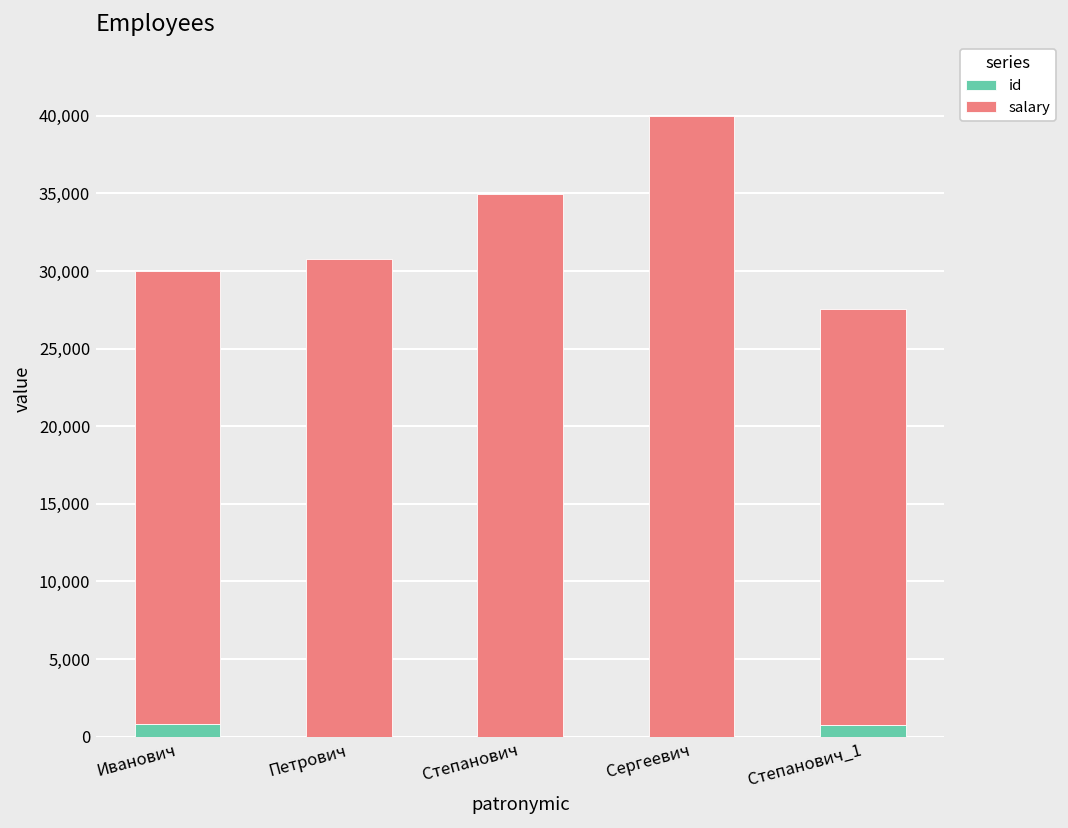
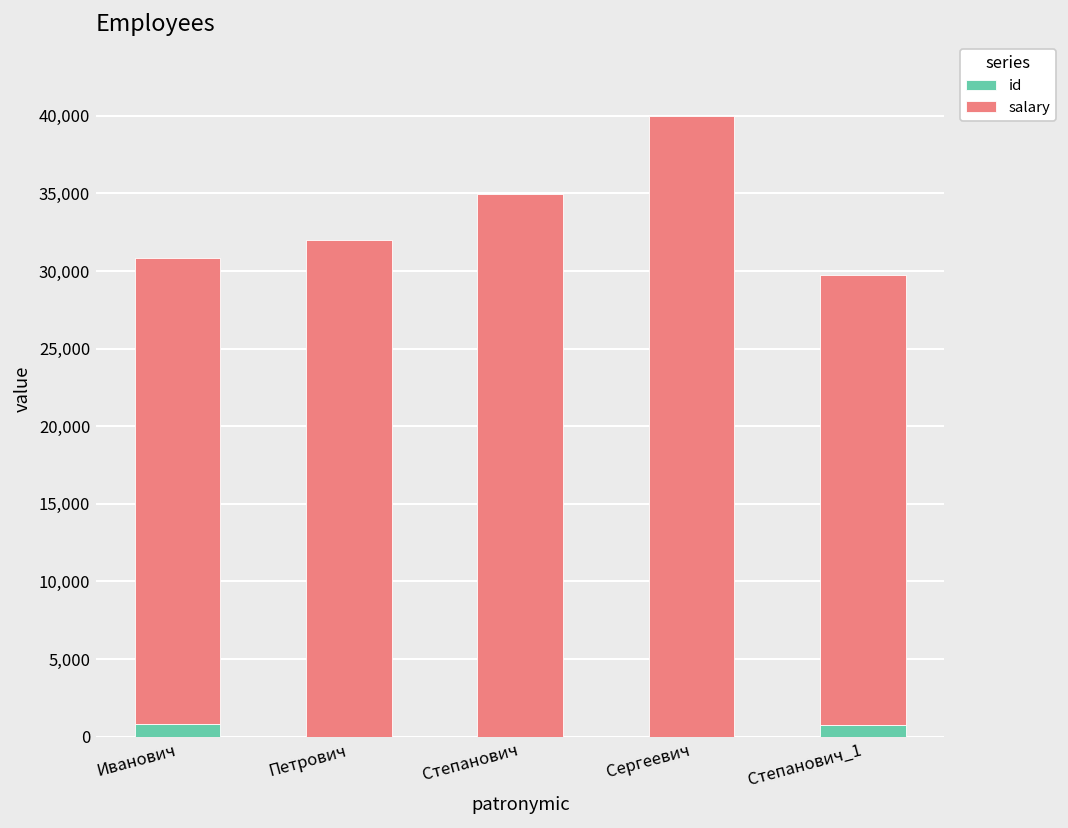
salary, Иванович: 29,200 -> 30,000
salary, Петрович: 30,800 -> 32,000
salary, Степанович_1: 26,800 -> 29,000
